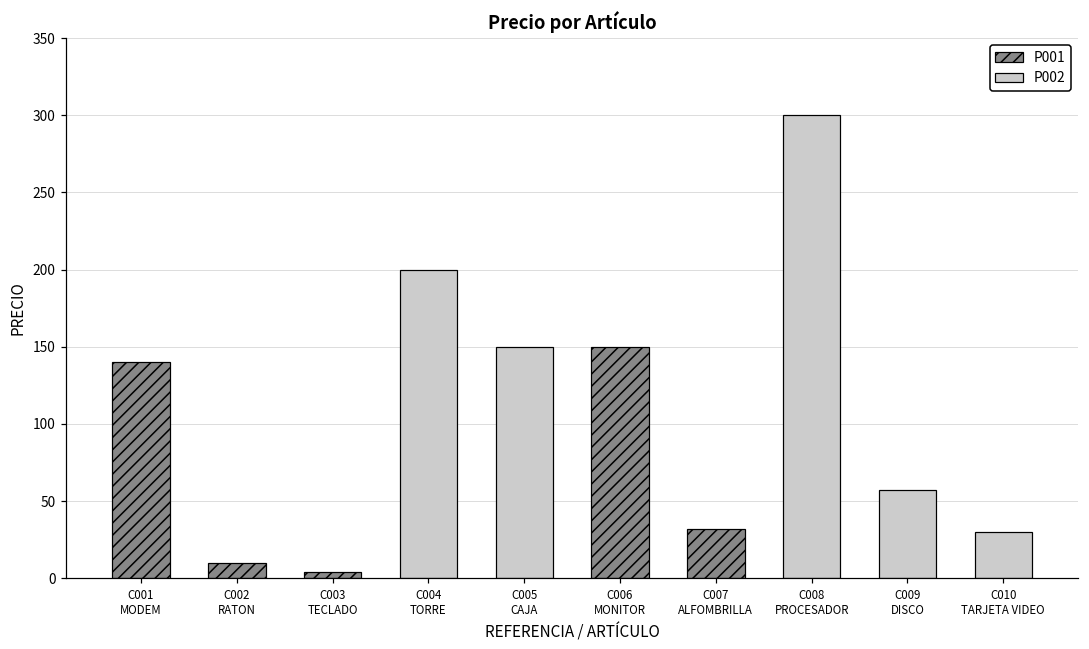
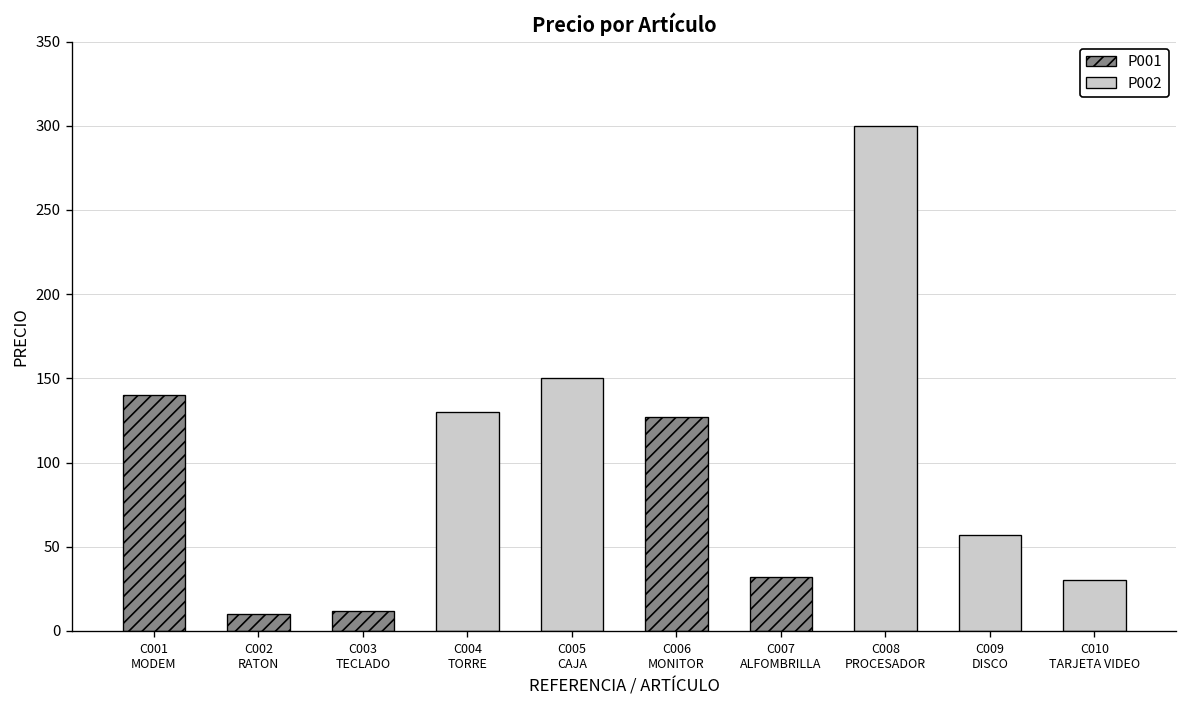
C003 TECLADO: 4 -> 12
C004 TORRE: 200 -> 130
C006 MONITOR: 150 -> 127
